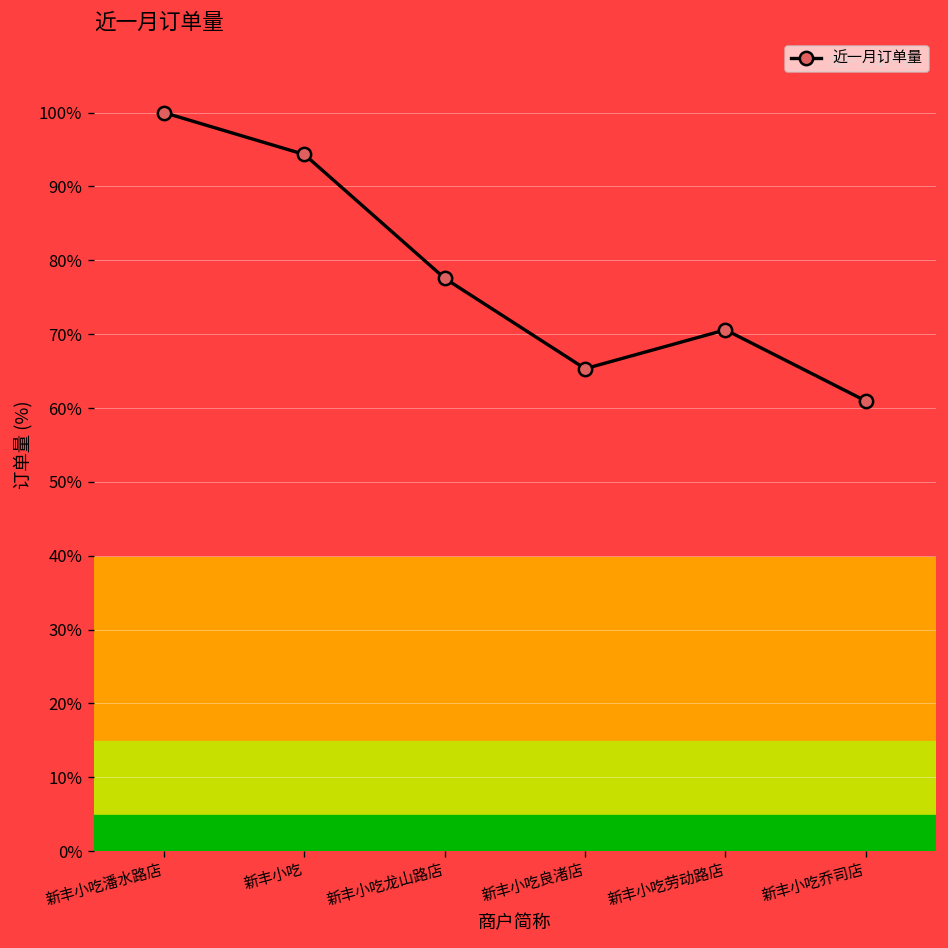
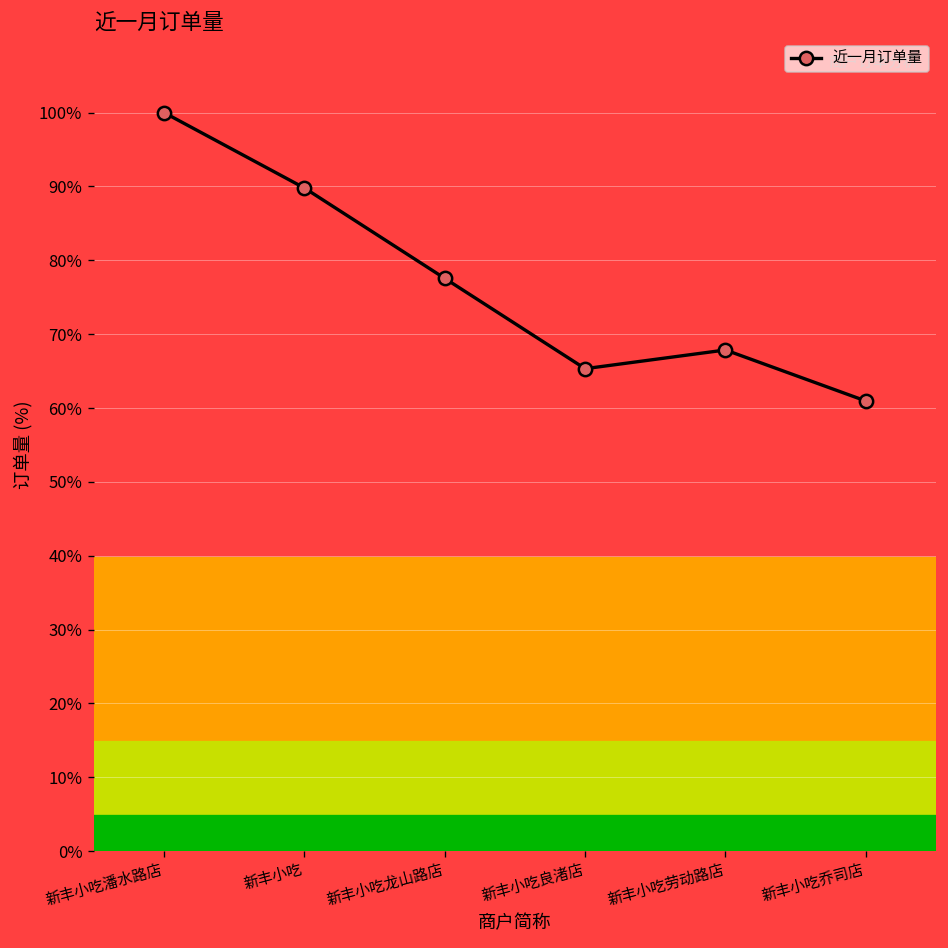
新丰小吃: 94% -> 90%
新丰小吃劳动路店: 71% -> 68%
